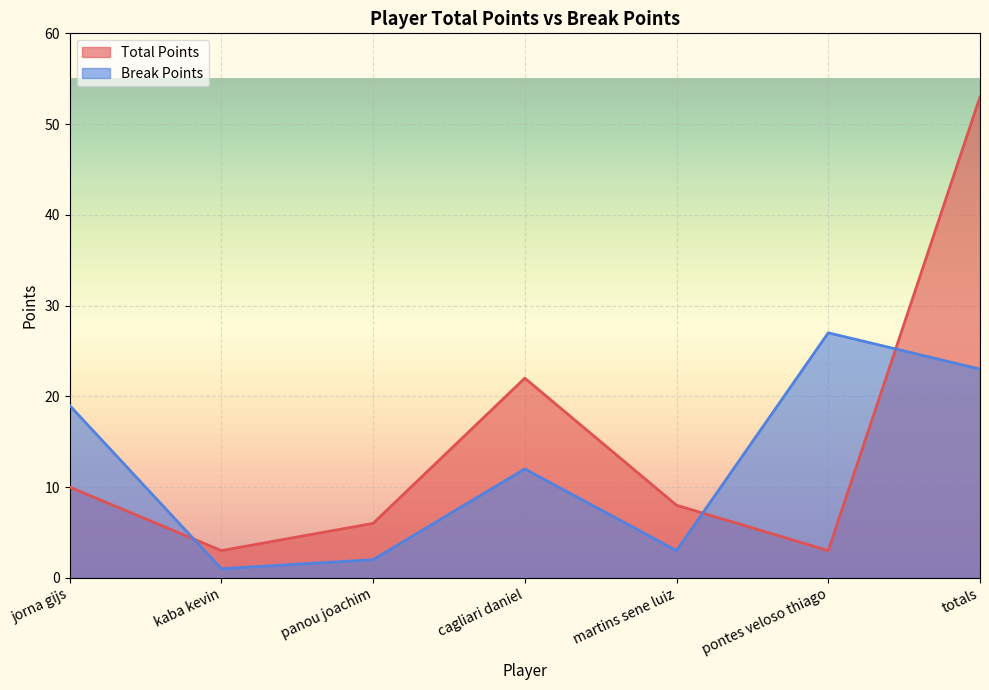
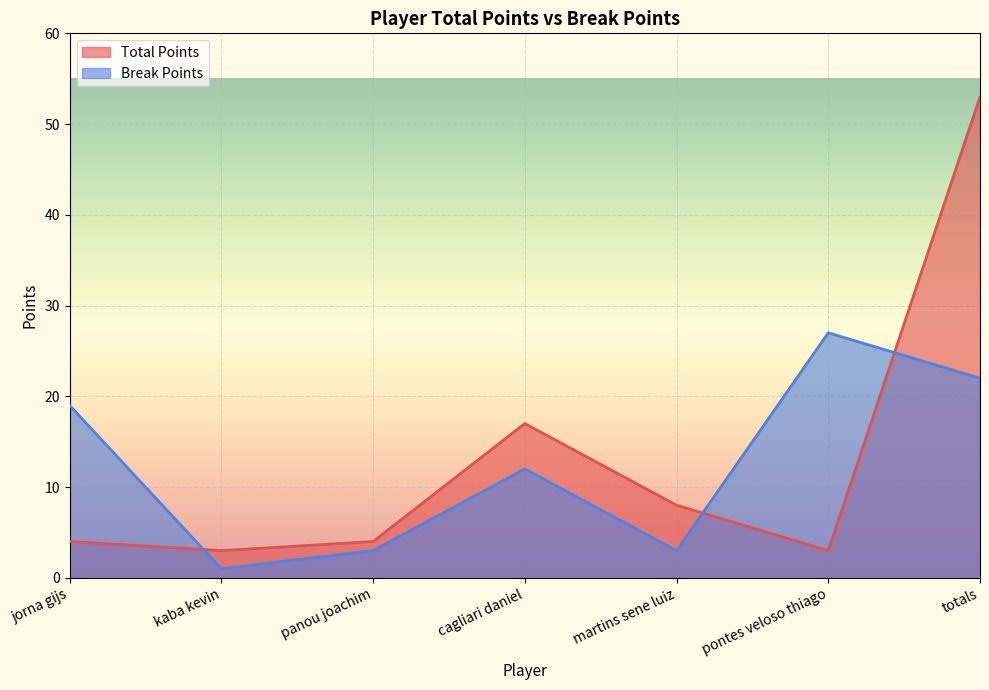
Total Points, jorna gijs: 10 -> 4
Total Points, panou joachim: 6 -> 4
Break Points, panou joachim: 2 -> 3
Total Points, cagliari daniel: 22 -> 17
Break Points, totals: 23 -> 22
